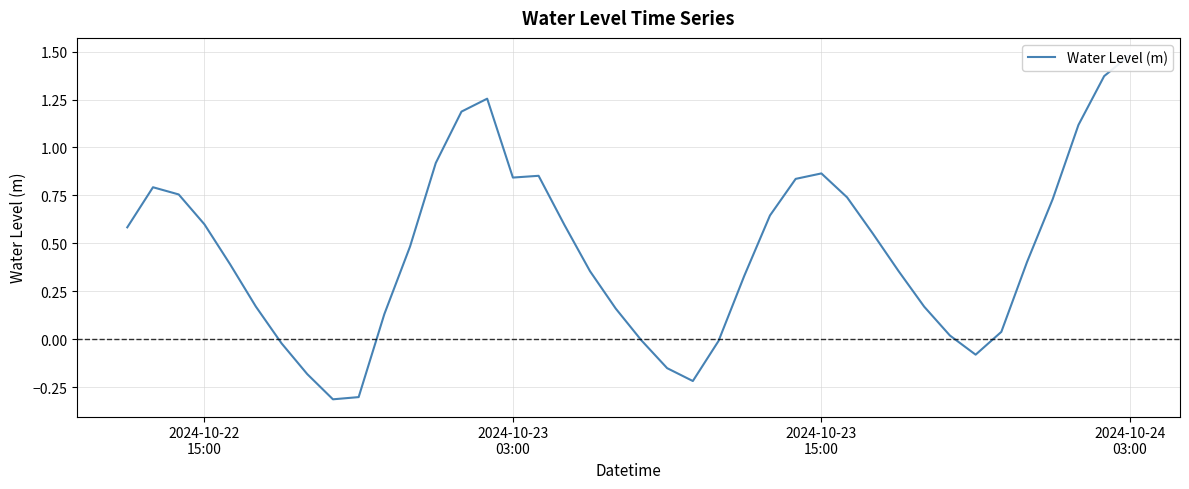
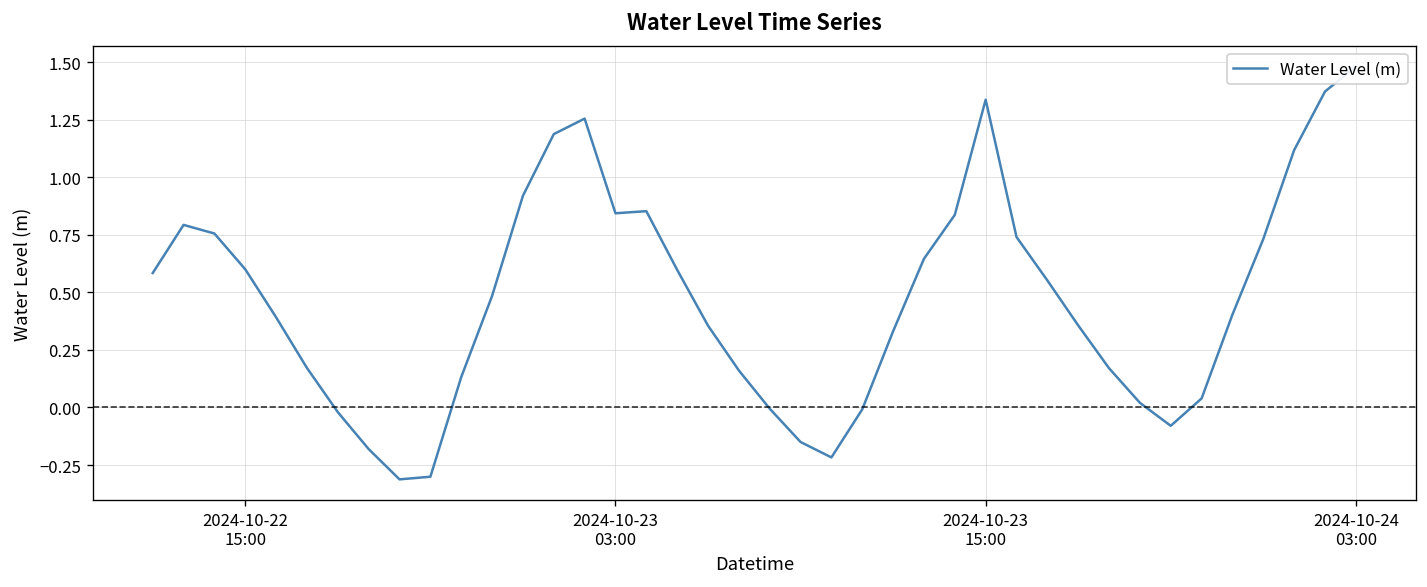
2024-10-23 15:00: 0.86 -> 1.34
